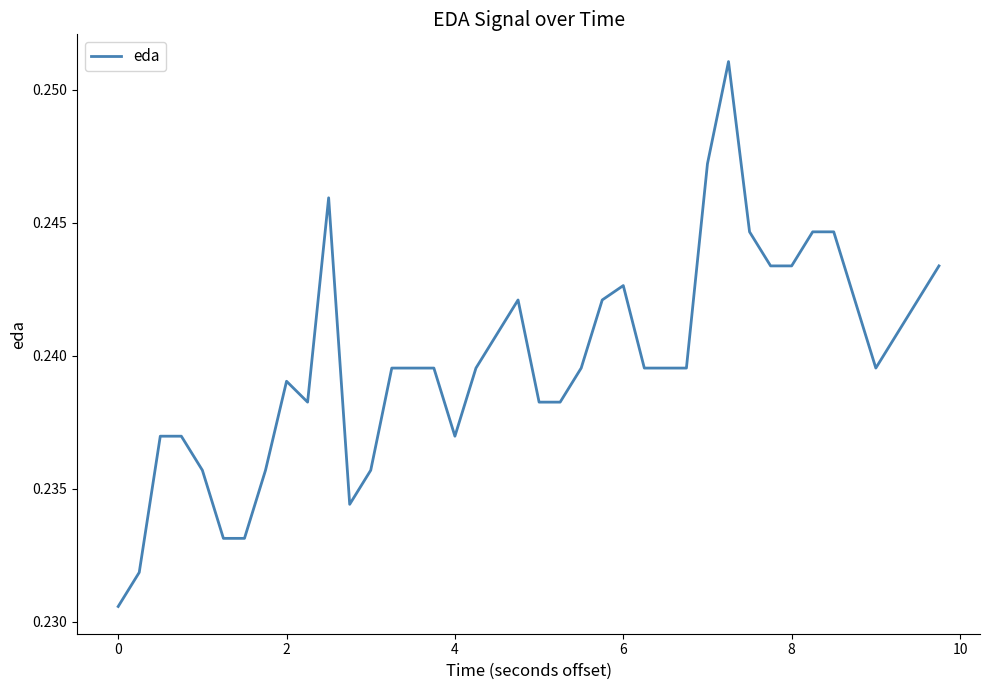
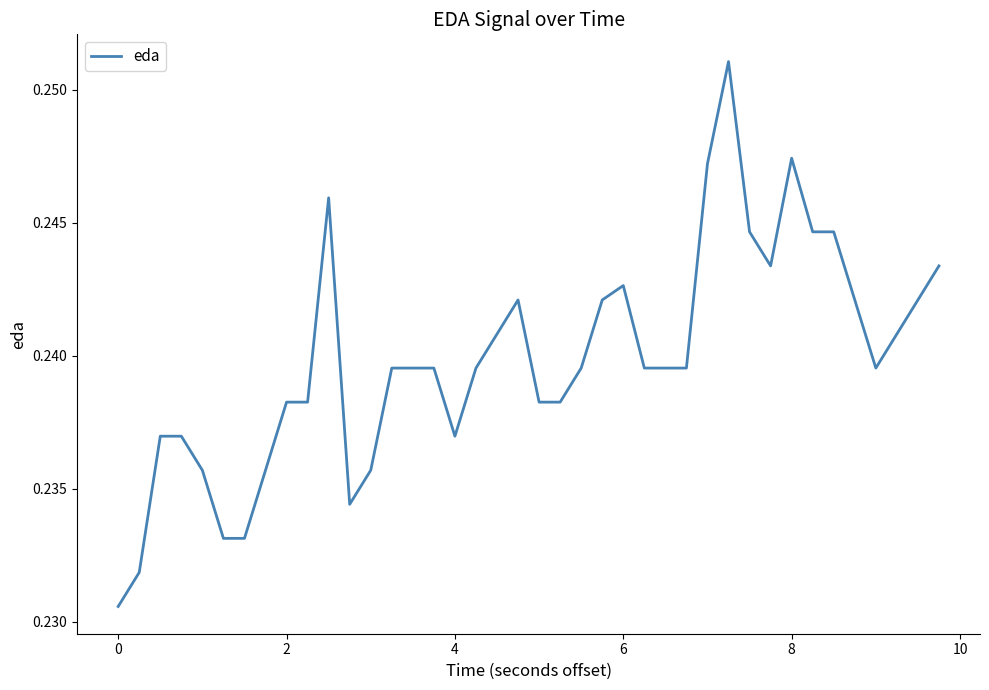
2: 0.2390 -> 0.2383
8: 0.2434 -> 0.2474
